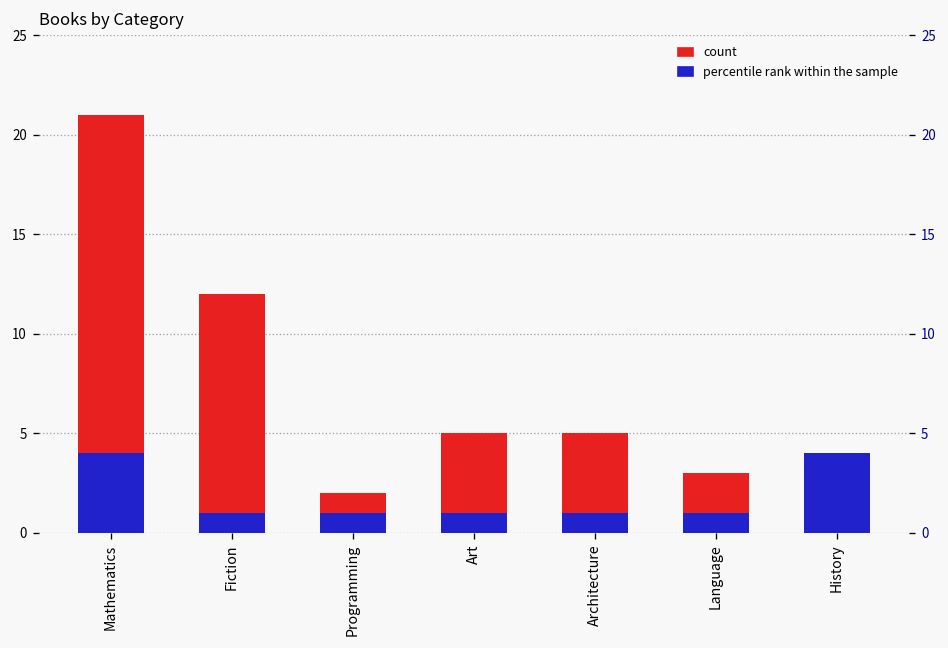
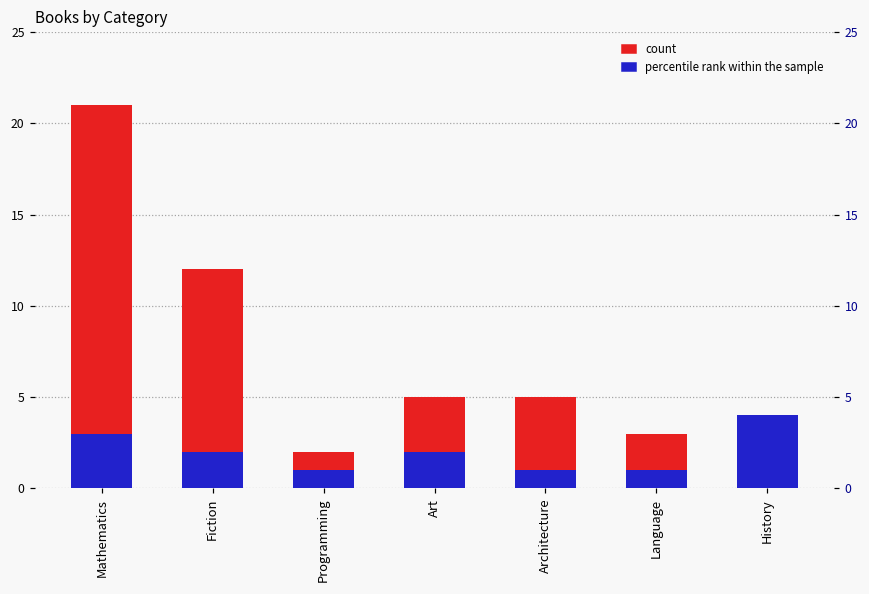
percentile rank within the sample, Mathematics: 4 -> 3
percentile rank within the sample, Fiction: 1 -> 2
percentile rank within the sample, Art: 1 -> 2
